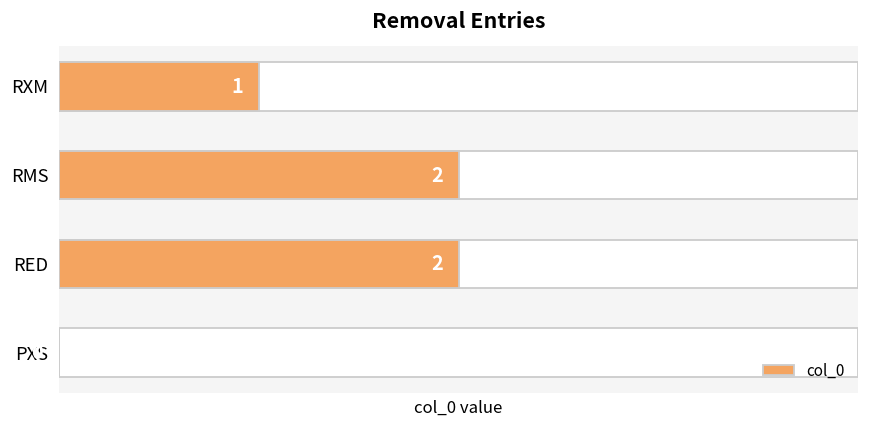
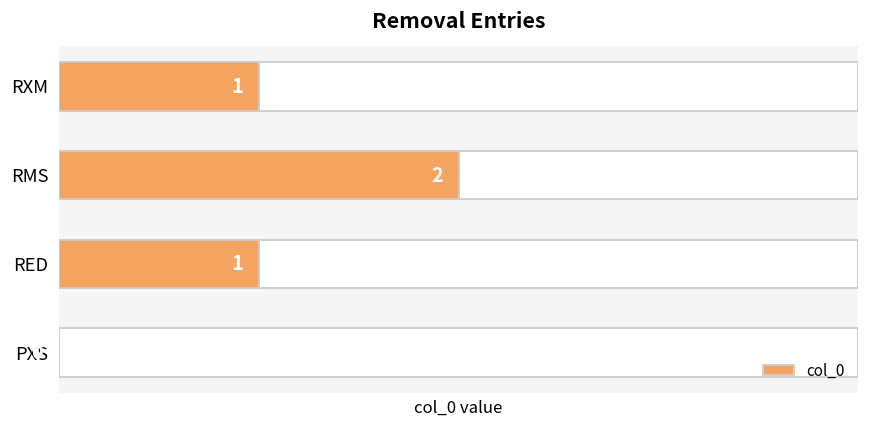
col_0, RED: 2 -> 1
